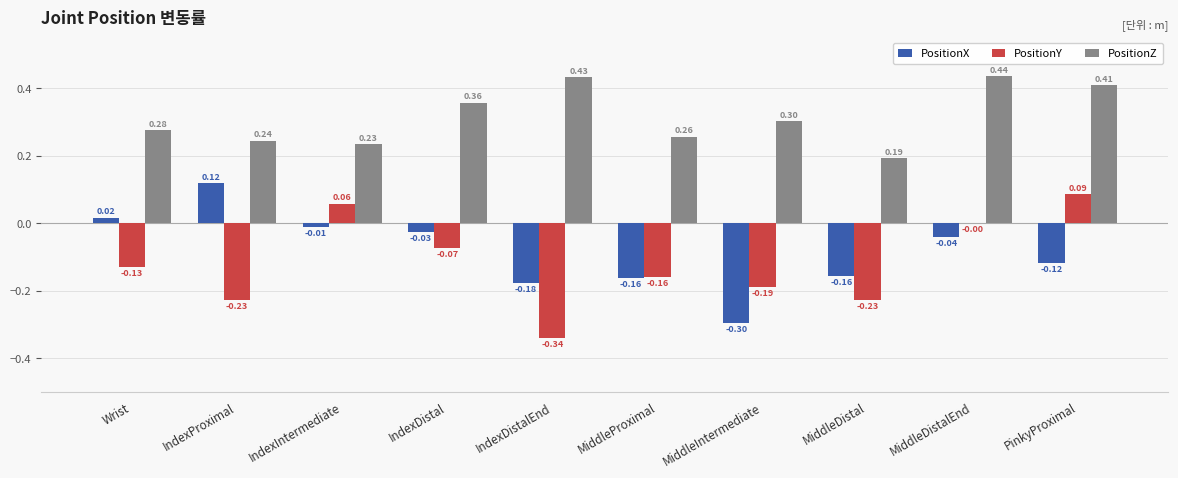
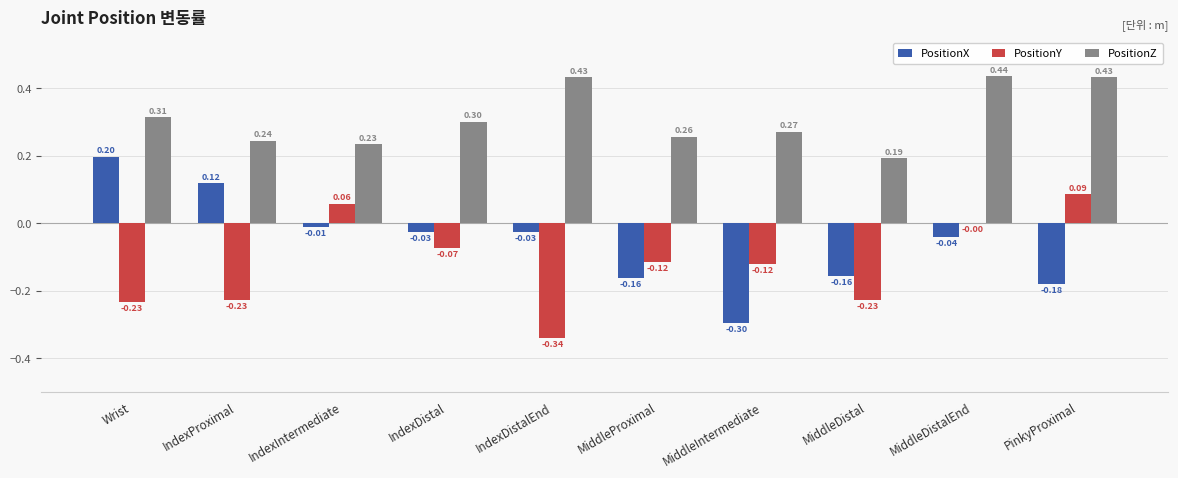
PositionX, Wrist: 0.02 -> 0.20
PositionY, Wrist: -0.13 -> -0.23
PositionZ, Wrist: 0.28 -> 0.31
PositionZ, IndexDistal: 0.36 -> 0.30
PositionX, IndexDistalEnd: -0.18 -> -0.03
PositionY, MiddleProximal: -0.16 -> -0.12
PositionY, MiddleIntermediate: -0.19 -> -0.12
PositionZ, MiddleIntermediate: 0.30 -> 0.27
PositionX, PinkyProximal: -0.12 -> -0.18
PositionZ, PinkyProximal: 0.41 -> 0.43
